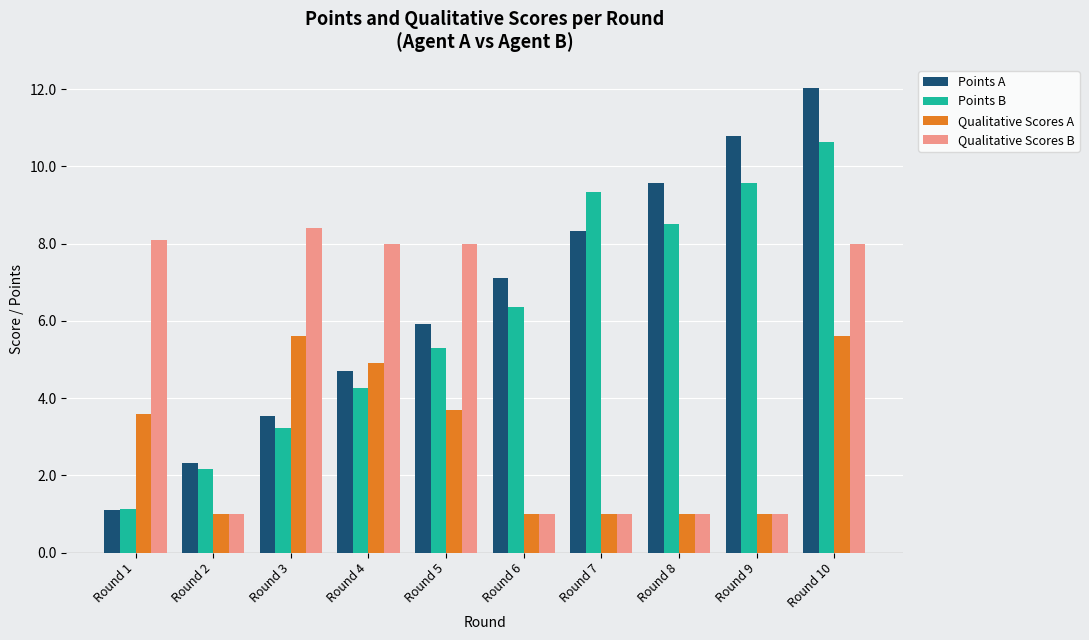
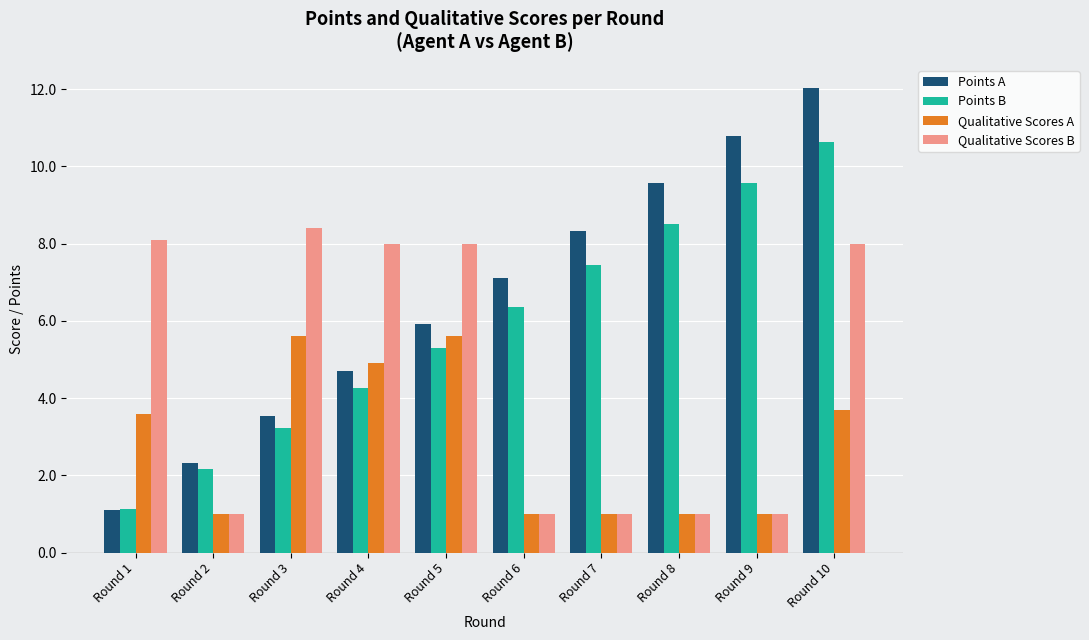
Qualitative Scores A, Round 5: 3.7 -> 5.6
Points B, Round 7: 9.3 -> 7.4
Qualitative Scores A, Round 10: 5.6 -> 3.7
